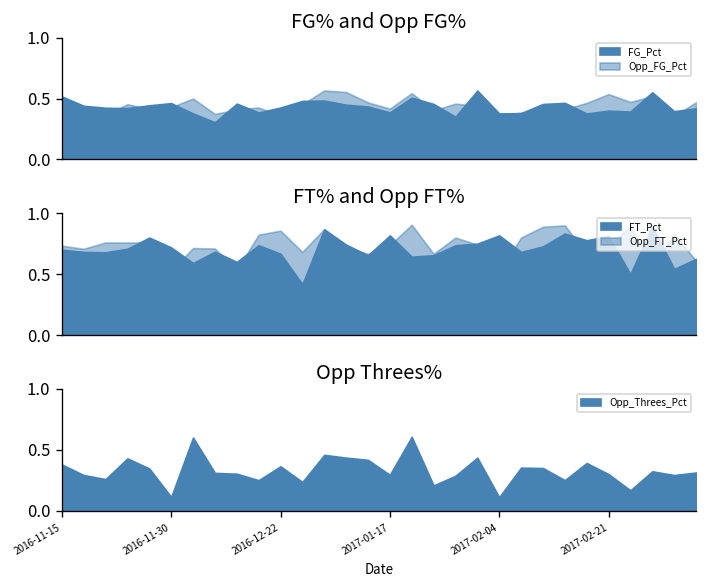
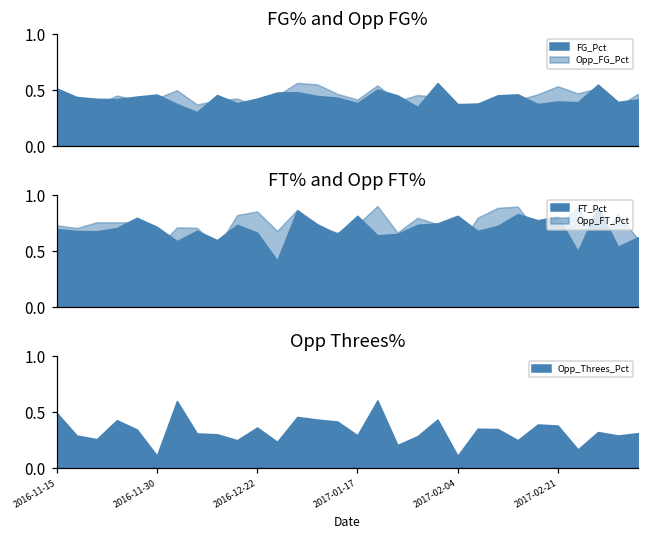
Opp Threes%, 2016-11-15: 0.38 -> 0.50
Opp Threes%, 2017-02-21: 0.30 -> 0.38
